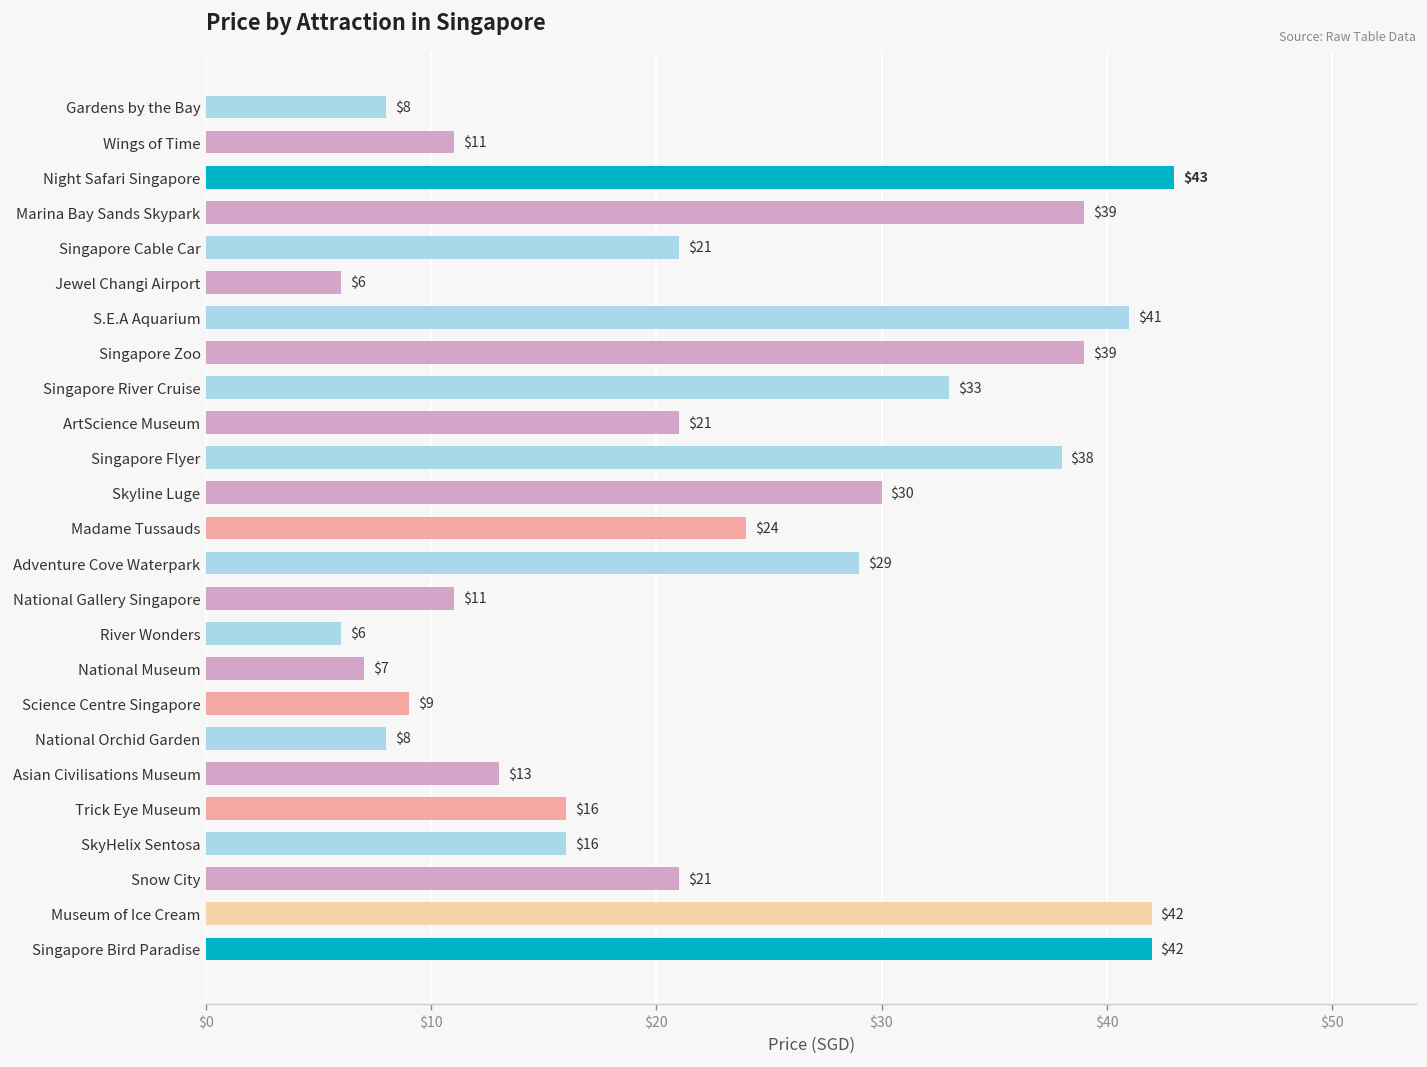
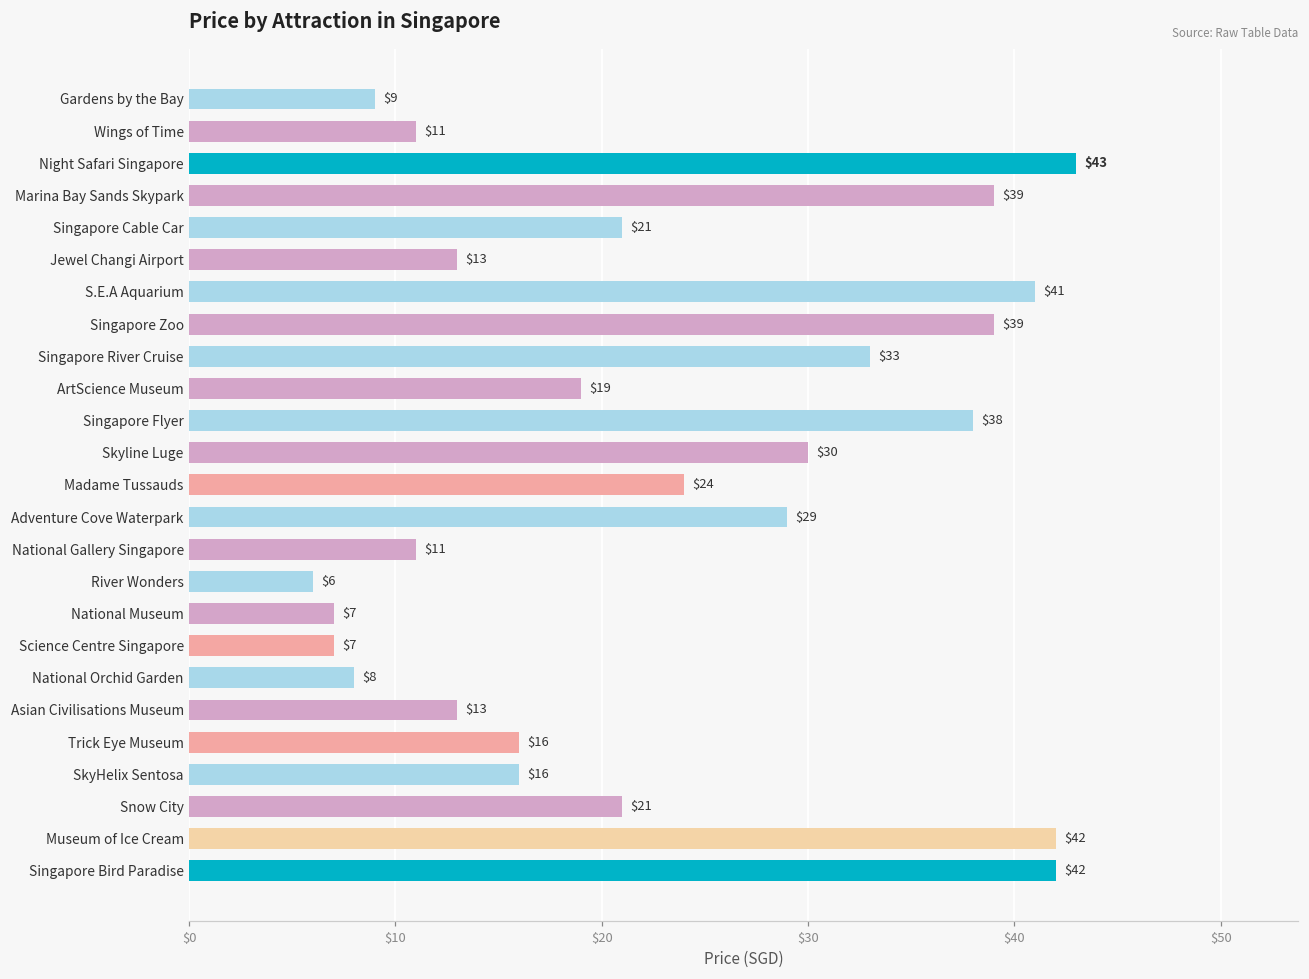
Gardens by the Bay: $8 -> $9
Jewel Changi Airport: $6 -> $13
ArtScience Museum: $21 -> $19
Science Centre Singapore: $9 -> $7
